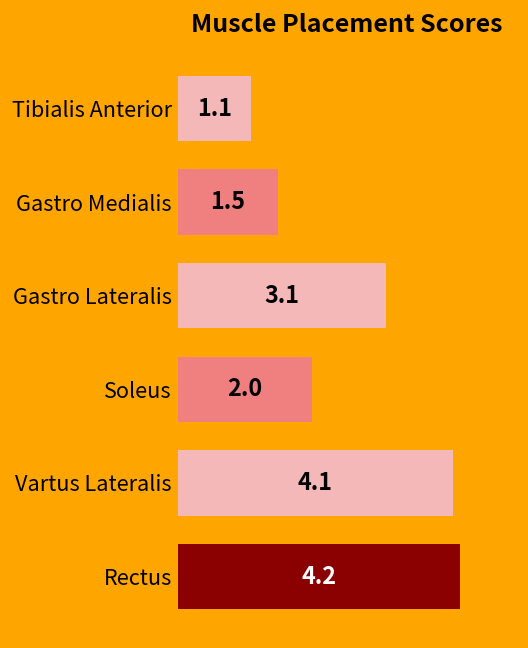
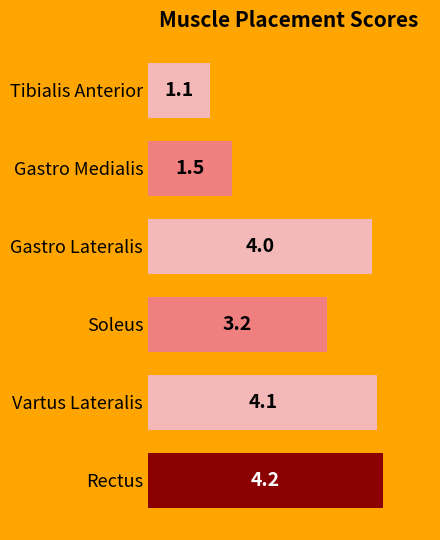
Gastro Lateralis: 3.1 -> 4.0
Soleus: 2.0 -> 3.2
